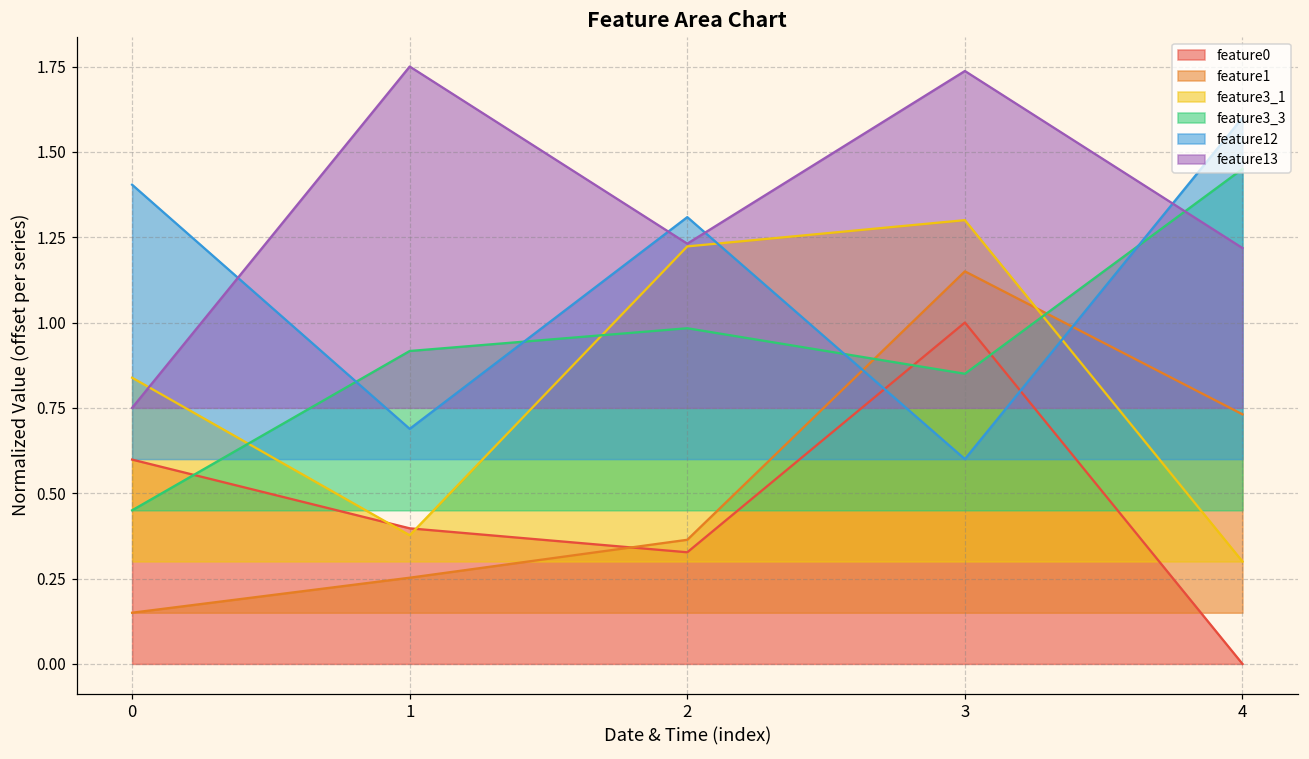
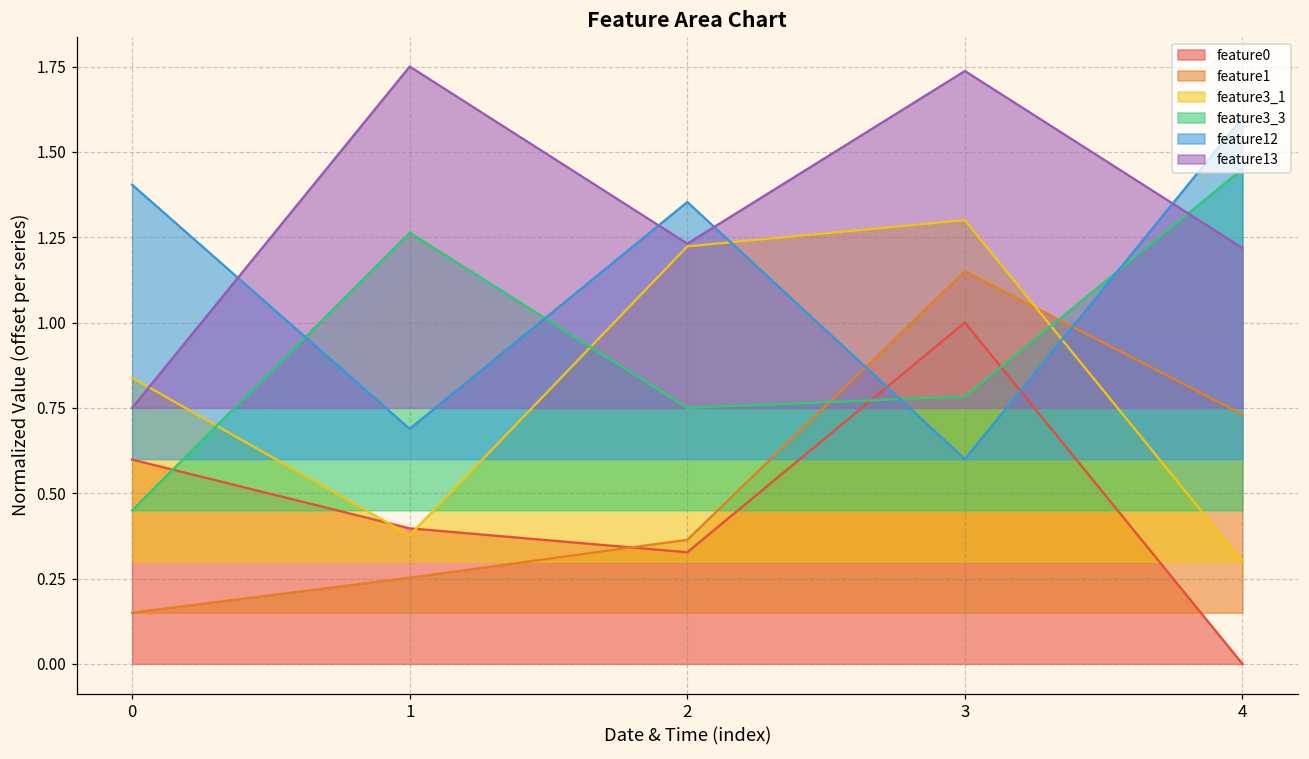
feature3_3, 1: 0.92 -> 1.26
feature3_3, 2: 0.98 -> 0.75
feature12, 2: 1.31 -> 1.35
feature3_3, 3: 0.85 -> 0.78
